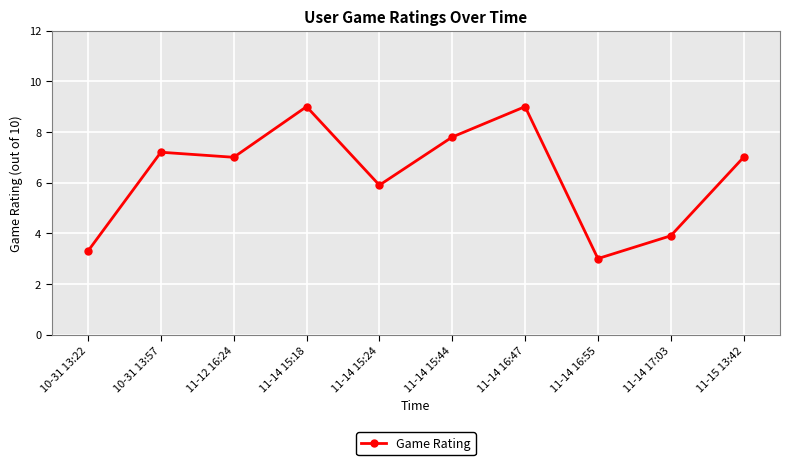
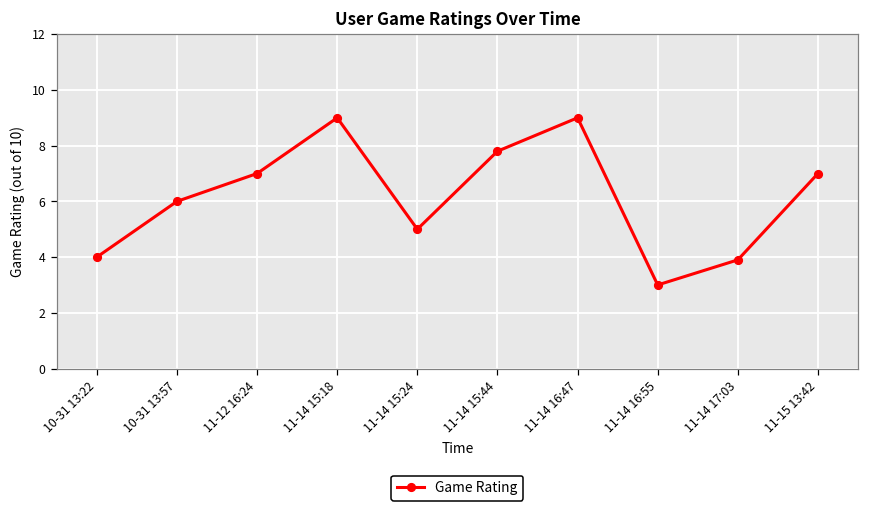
10-31 13:22: 3.3 -> 4.0
10-31 13:57: 7.2 -> 6.0
11-14 15:24: 5.9 -> 5.0
